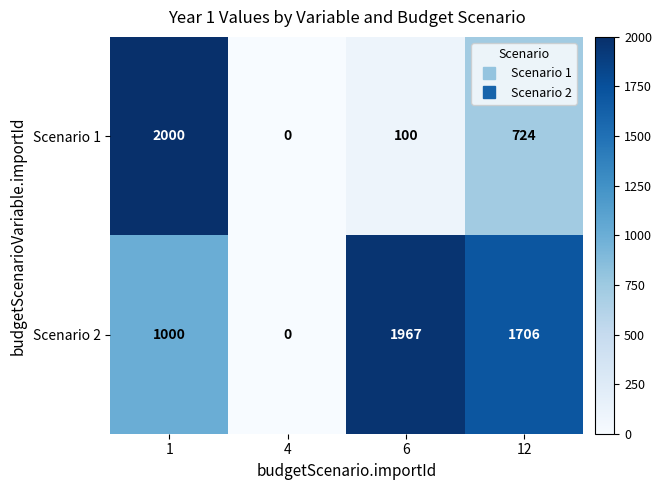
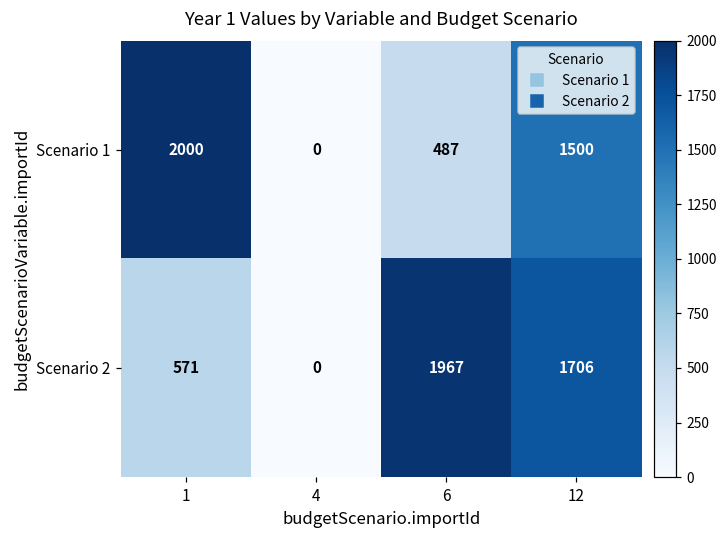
Scenario 1, 6: 100 -> 487
Scenario 1, 12: 724 -> 1500
Scenario 2, 1: 1000 -> 571
